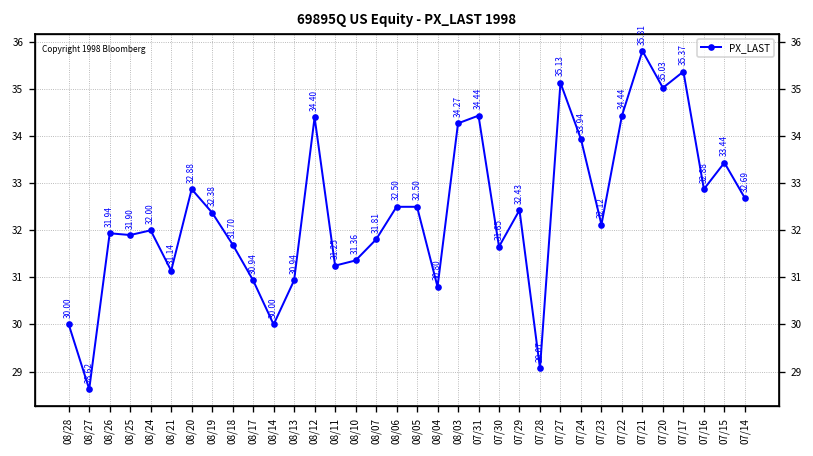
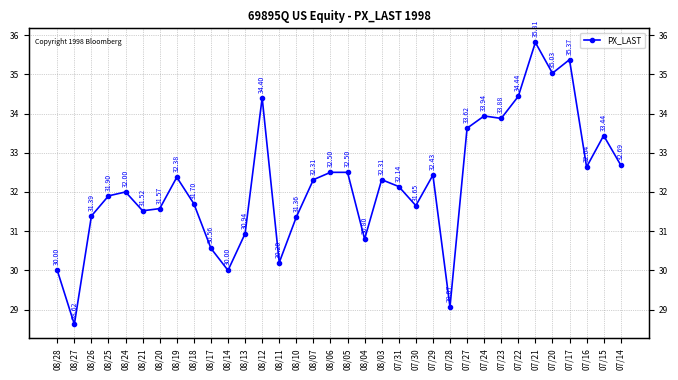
08/26: 31.94 -> 31.39
08/21: 31.14 -> 31.52
08/20: 32.88 -> 31.57
08/17: 30.94 -> 30.56
08/11: 31.25 -> 30.20
08/07: 31.81 -> 32.31
08/03: 34.27 -> 32.31
07/31: 34.44 -> 32.14
07/27: 35.13 -> 33.62
07/23: 32.12 -> 33.88
07/16: 32.88 -> 32.64
